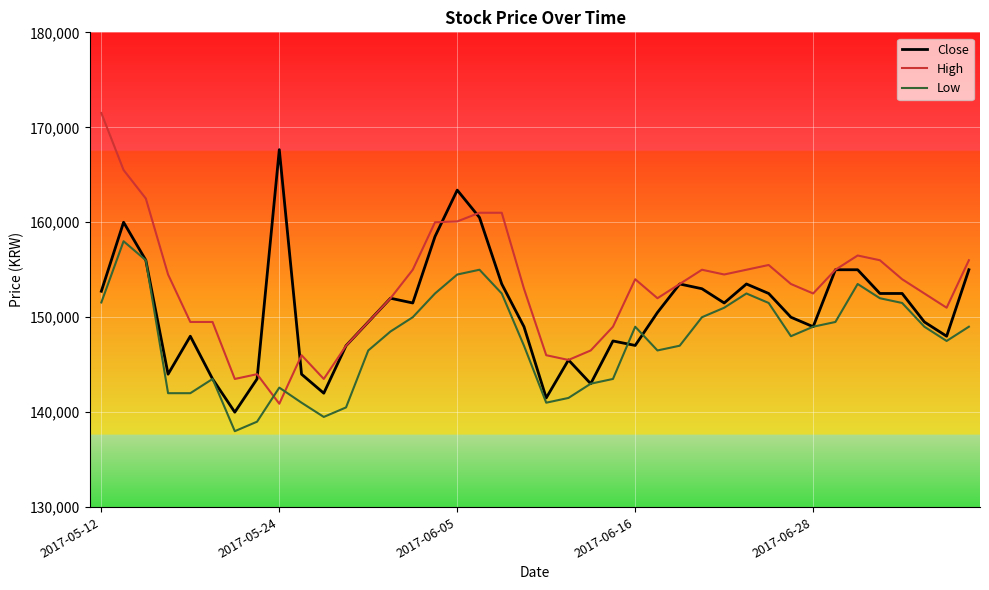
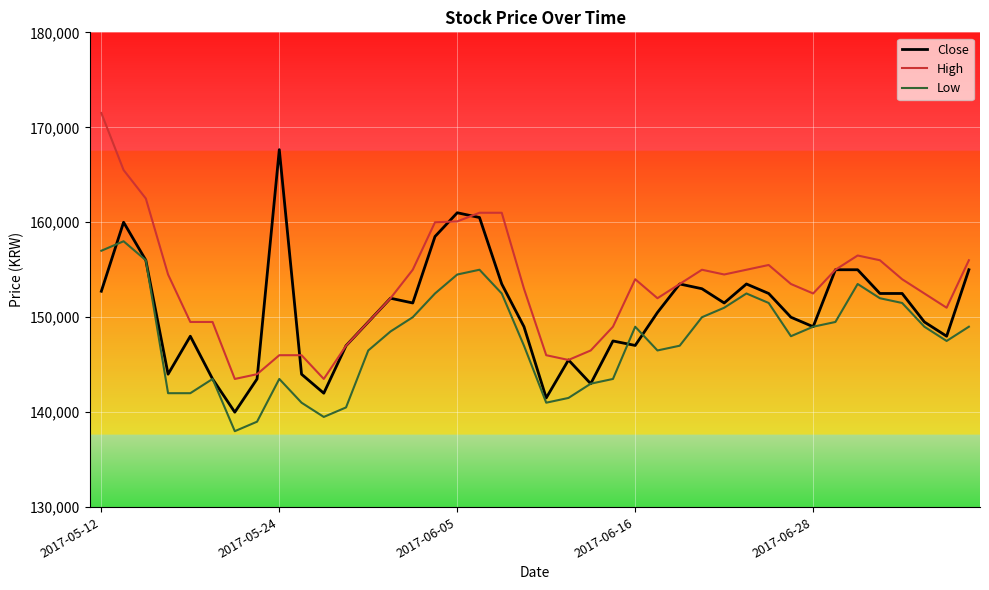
Low, 2017-05-12: 152,000 -> 157,000
High, 2017-05-24: 141,000 -> 146,000
Low, 2017-05-24: 143,000 -> 144,000
Close, 2017-06-05: 163,000 -> 161,000
